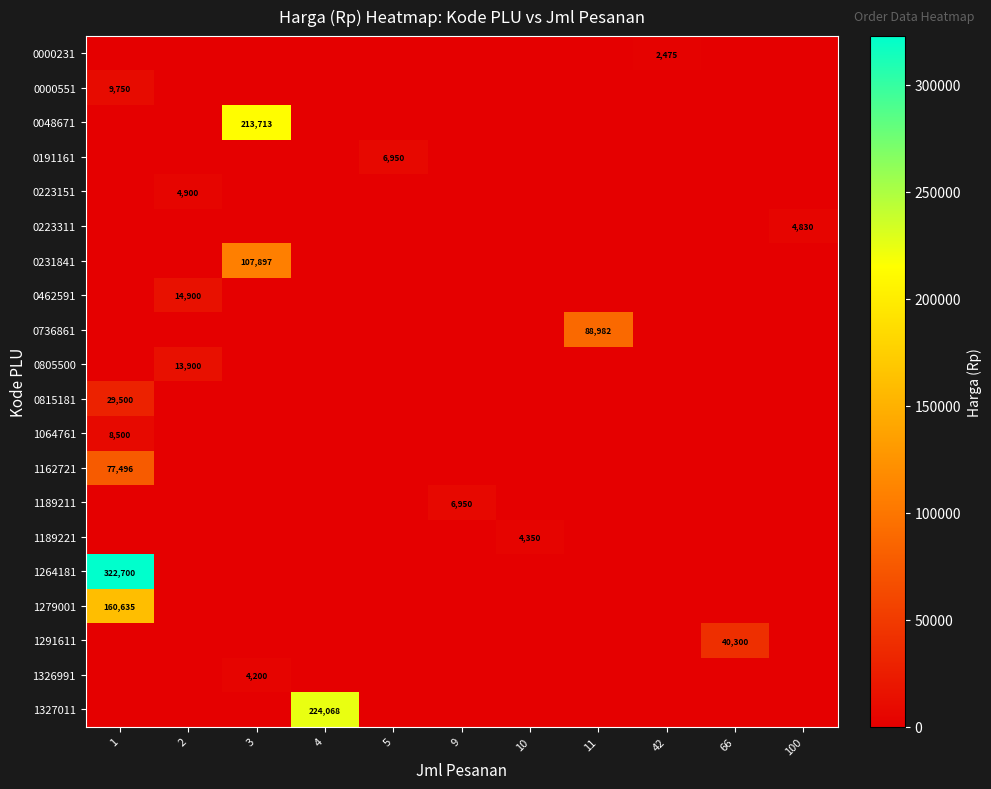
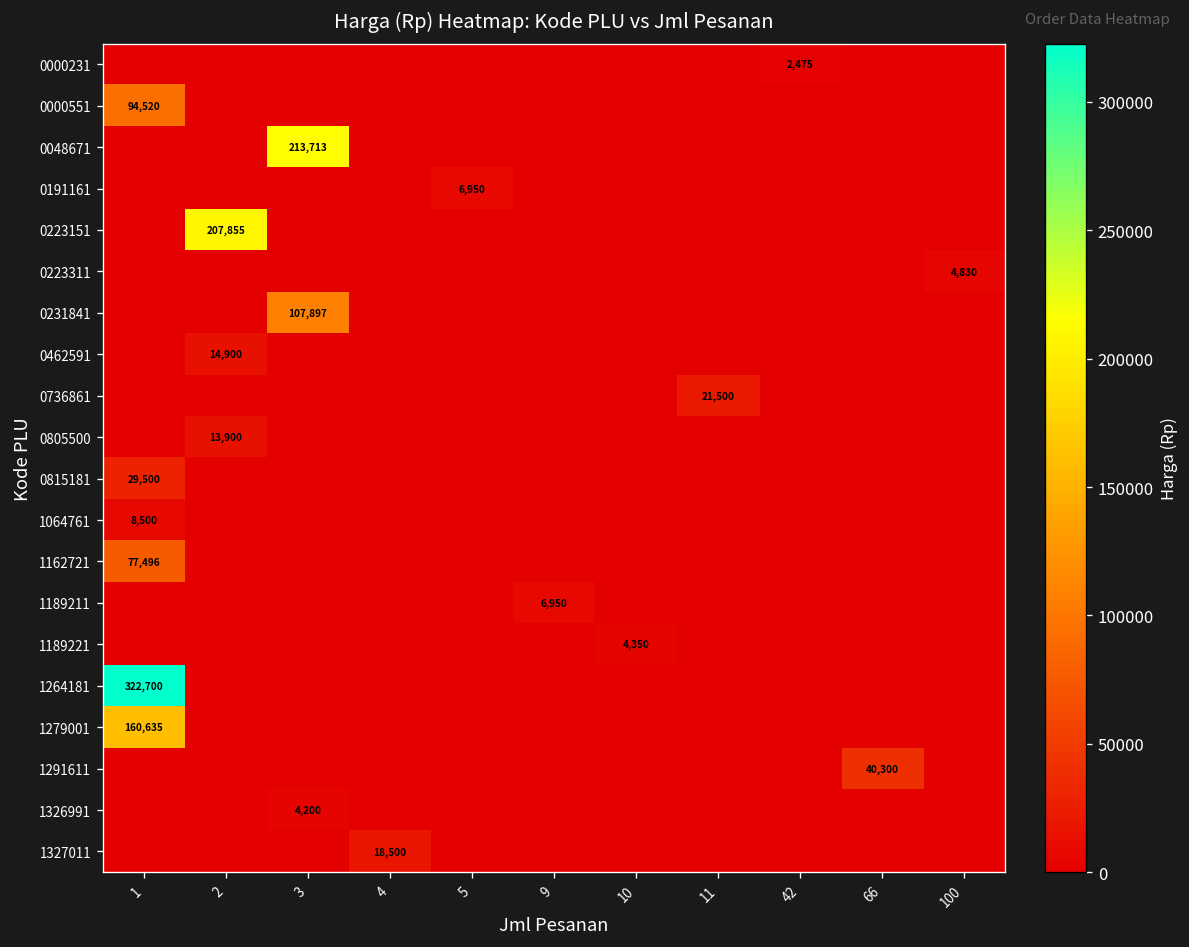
0000551, 1: 9,750 -> 94,520
0223151, 2: 4,900 -> 207,855
0736861, 11: 88,982 -> 21,500
1327011, 4: 224,068 -> 18,500
